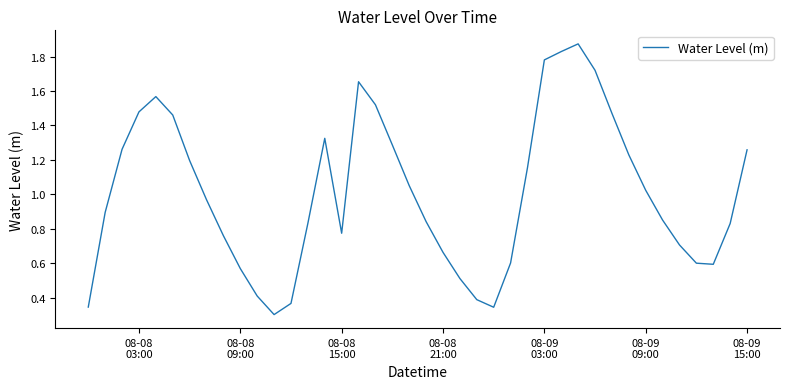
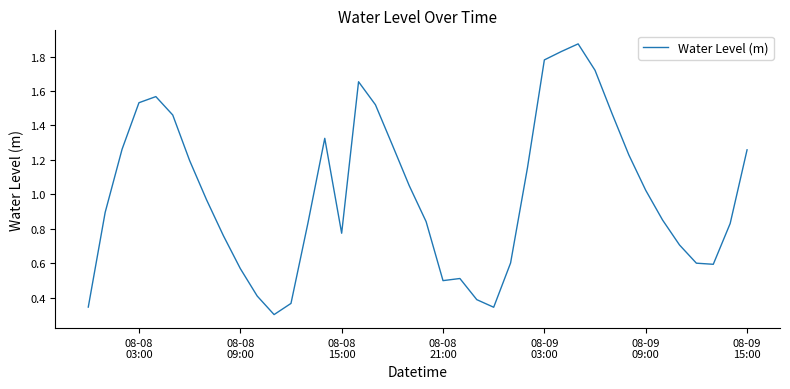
08-08 03:00: 1.48 -> 1.53
08-08 21:00: 0.66 -> 0.50
